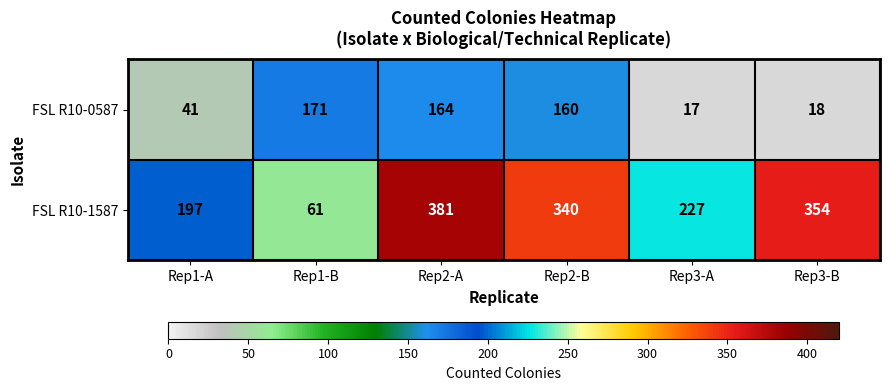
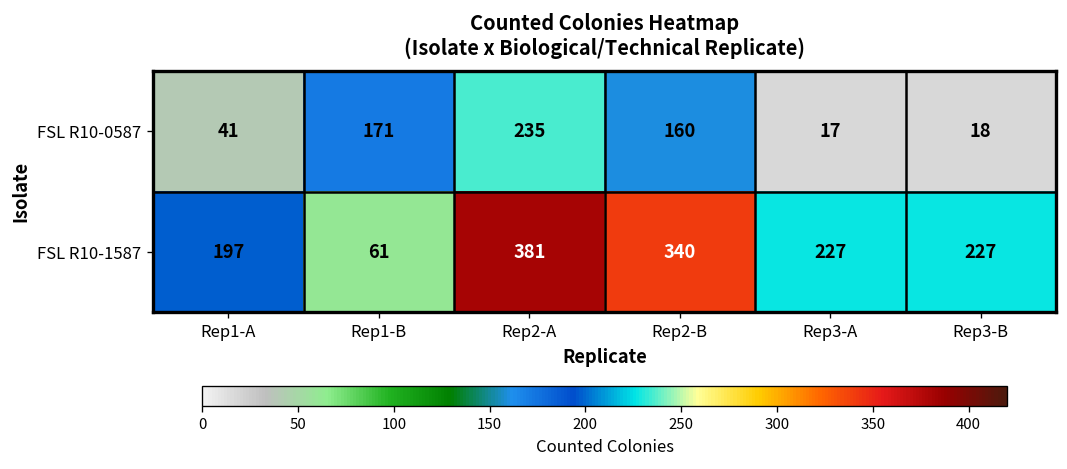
FSL R10-0587, Rep2-A: 164 -> 235
FSL R10-1587, Rep3-B: 354 -> 227
